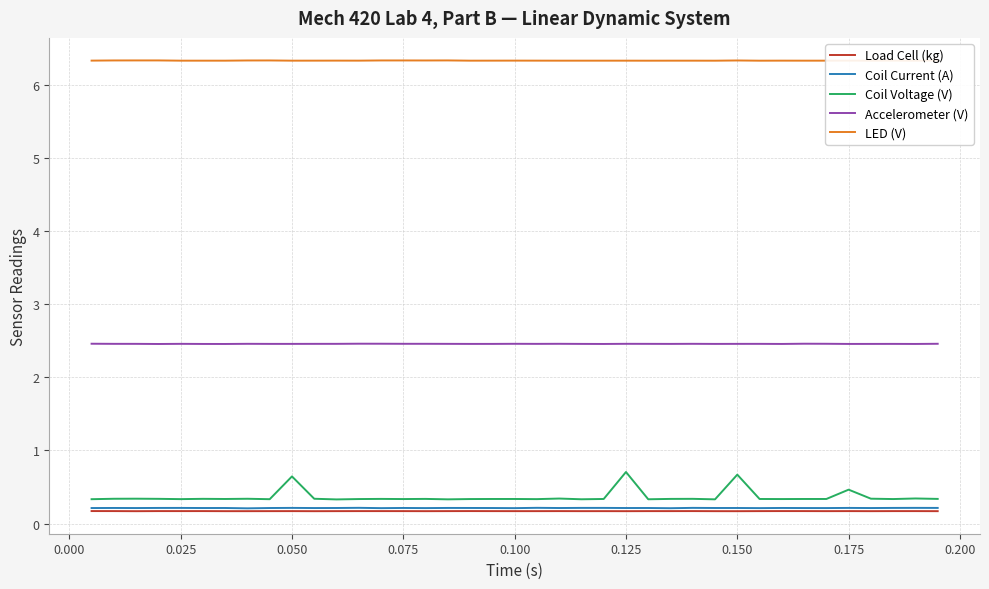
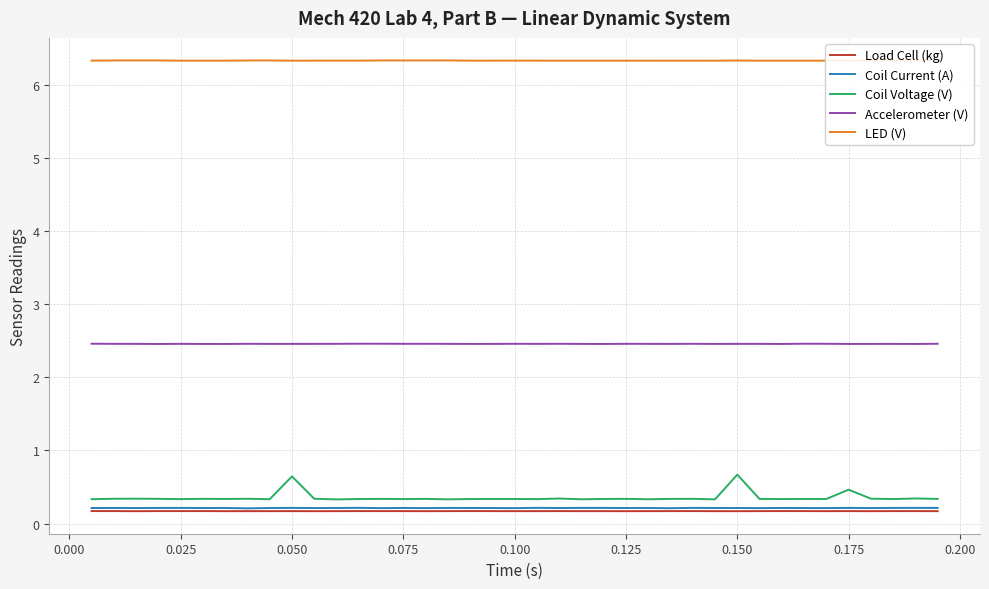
Coil Voltage (V), 0.125: 0.7 -> 0.3
